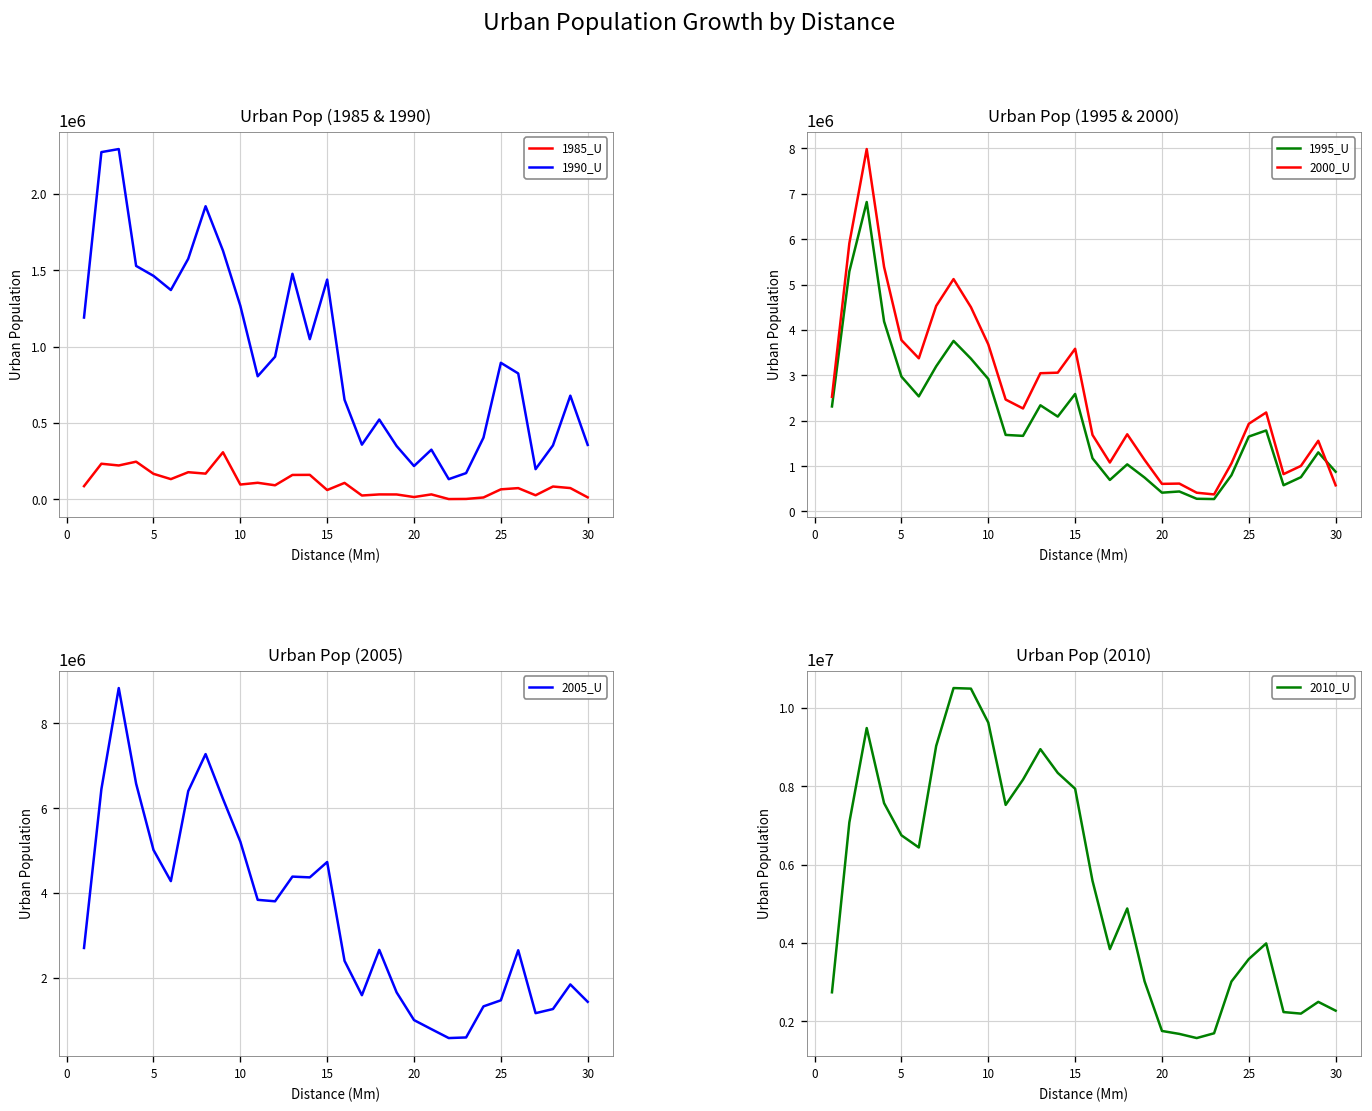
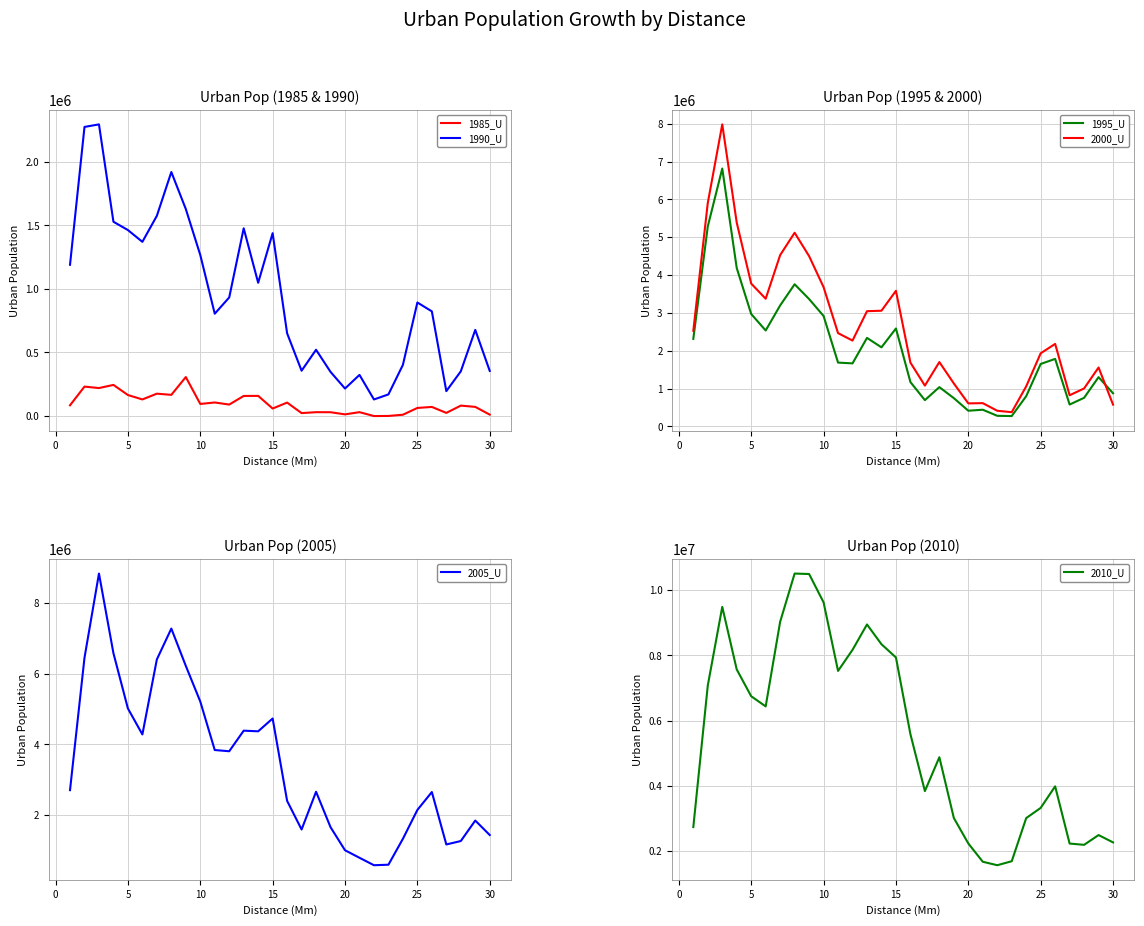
Urban Pop (2005), 25: 1500000 -> 2100000
Urban Pop (2010), 20: 1800000 -> 2200000
Urban Pop (2010), 25: 3600000 -> 3300000
